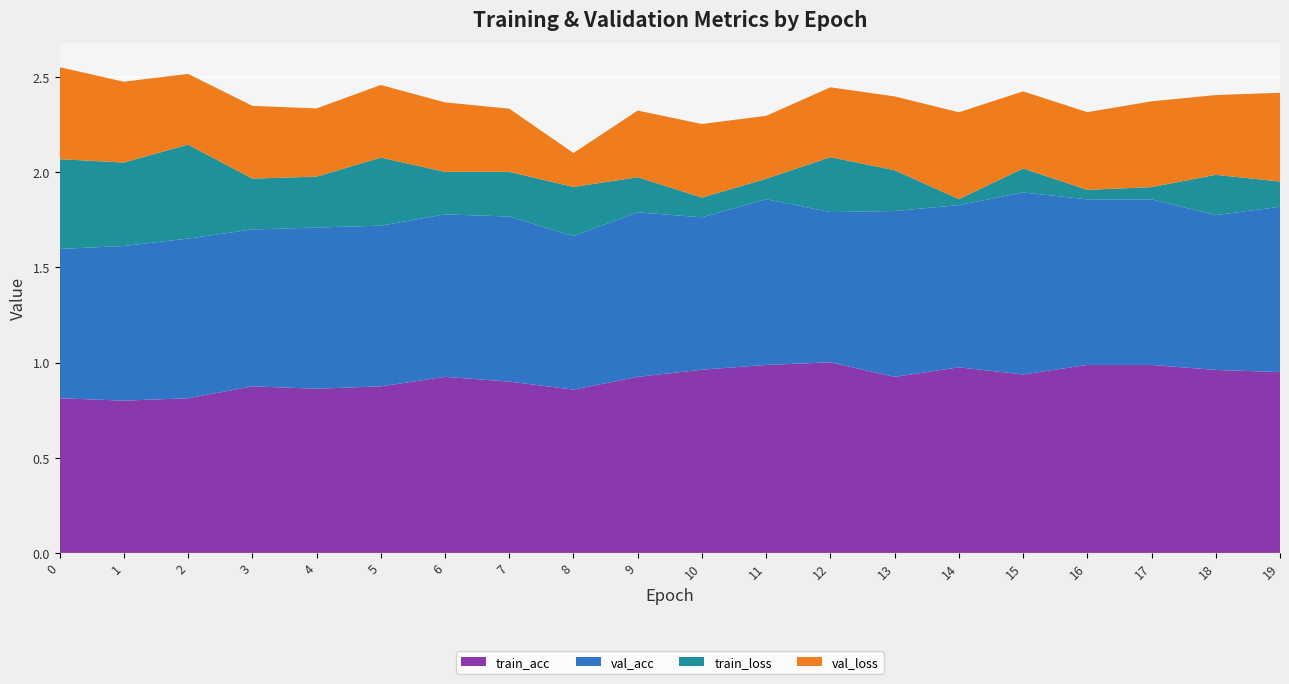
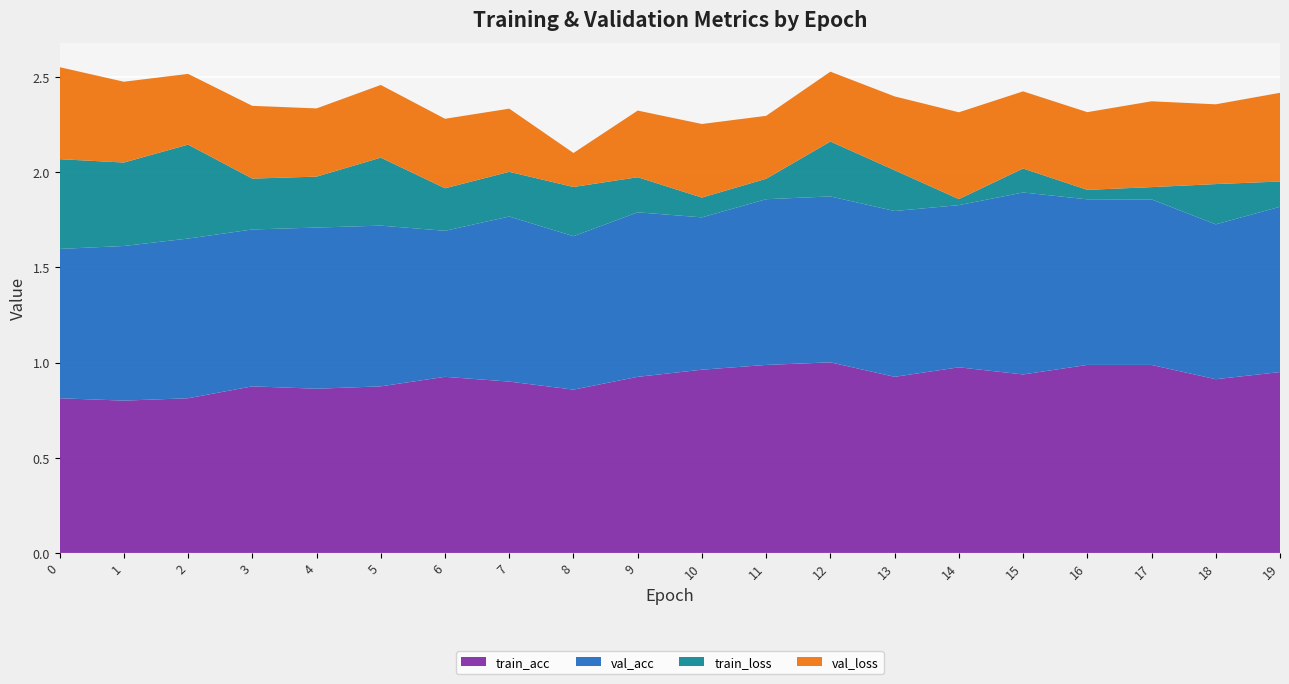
val_acc, 6: 0.85 -> 0.77
val_acc, 12: 0.79 -> 0.87
train_acc, 18: 0.96 -> 0.91
